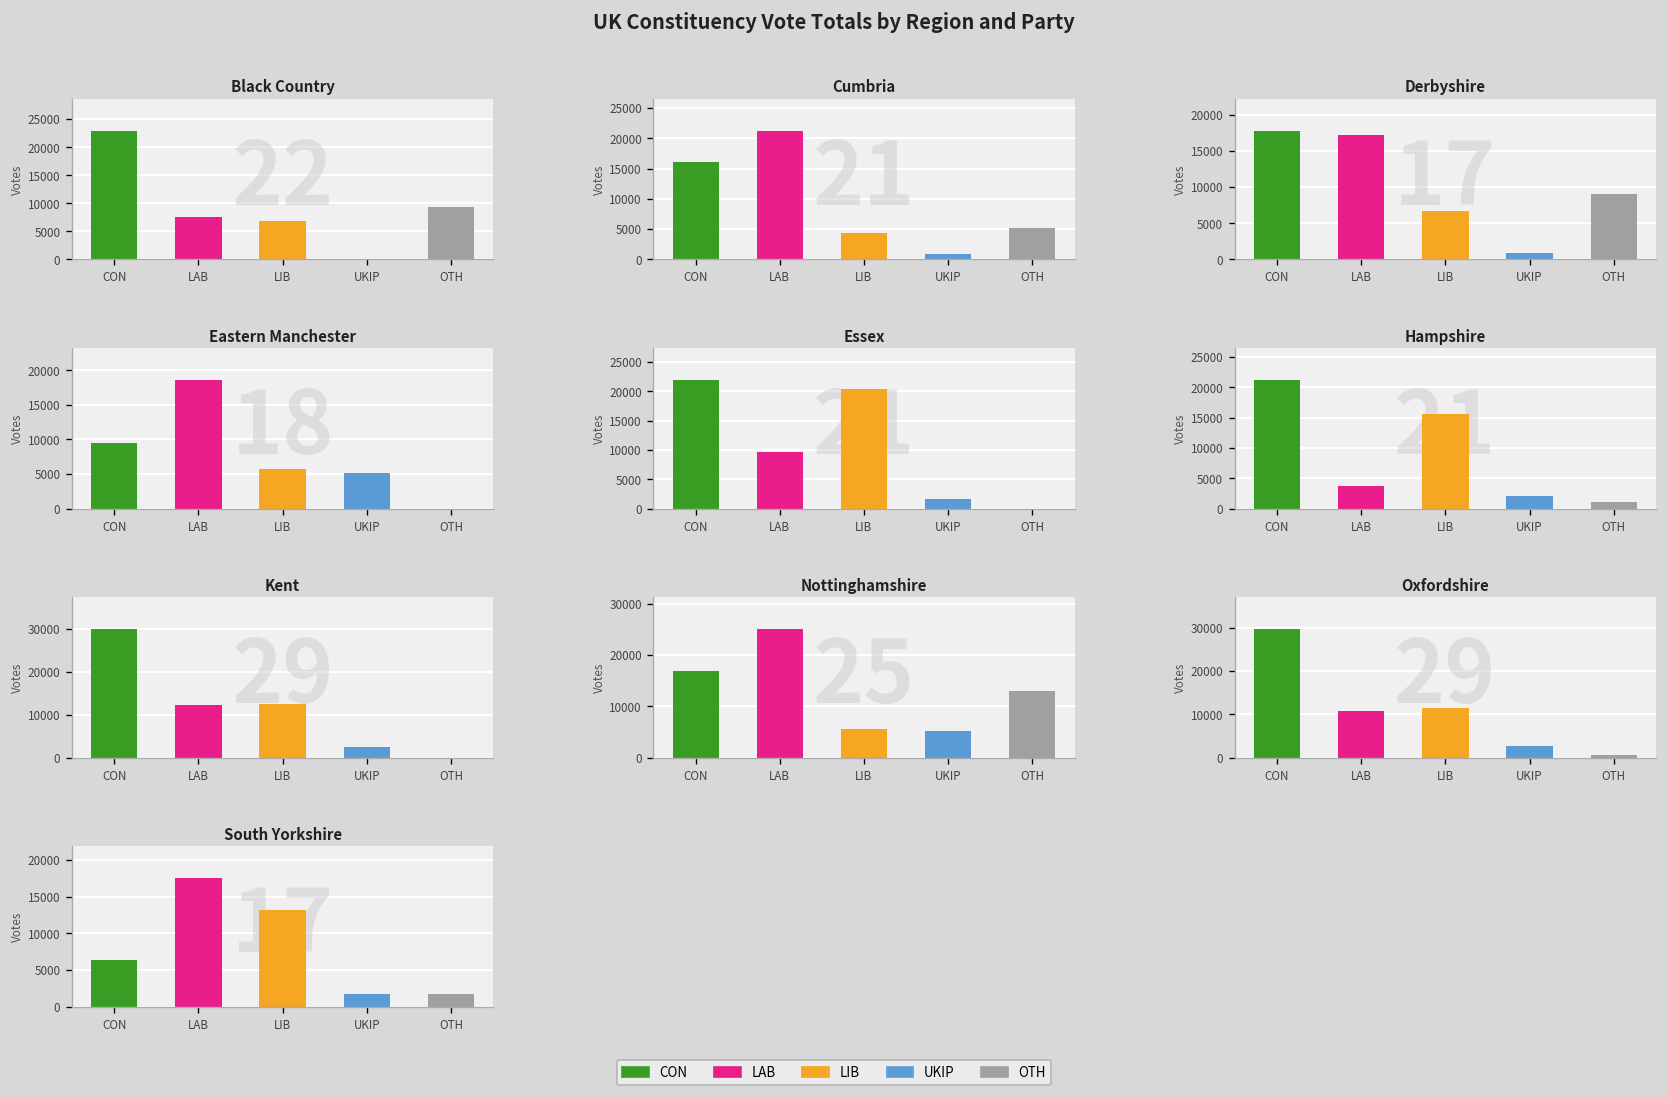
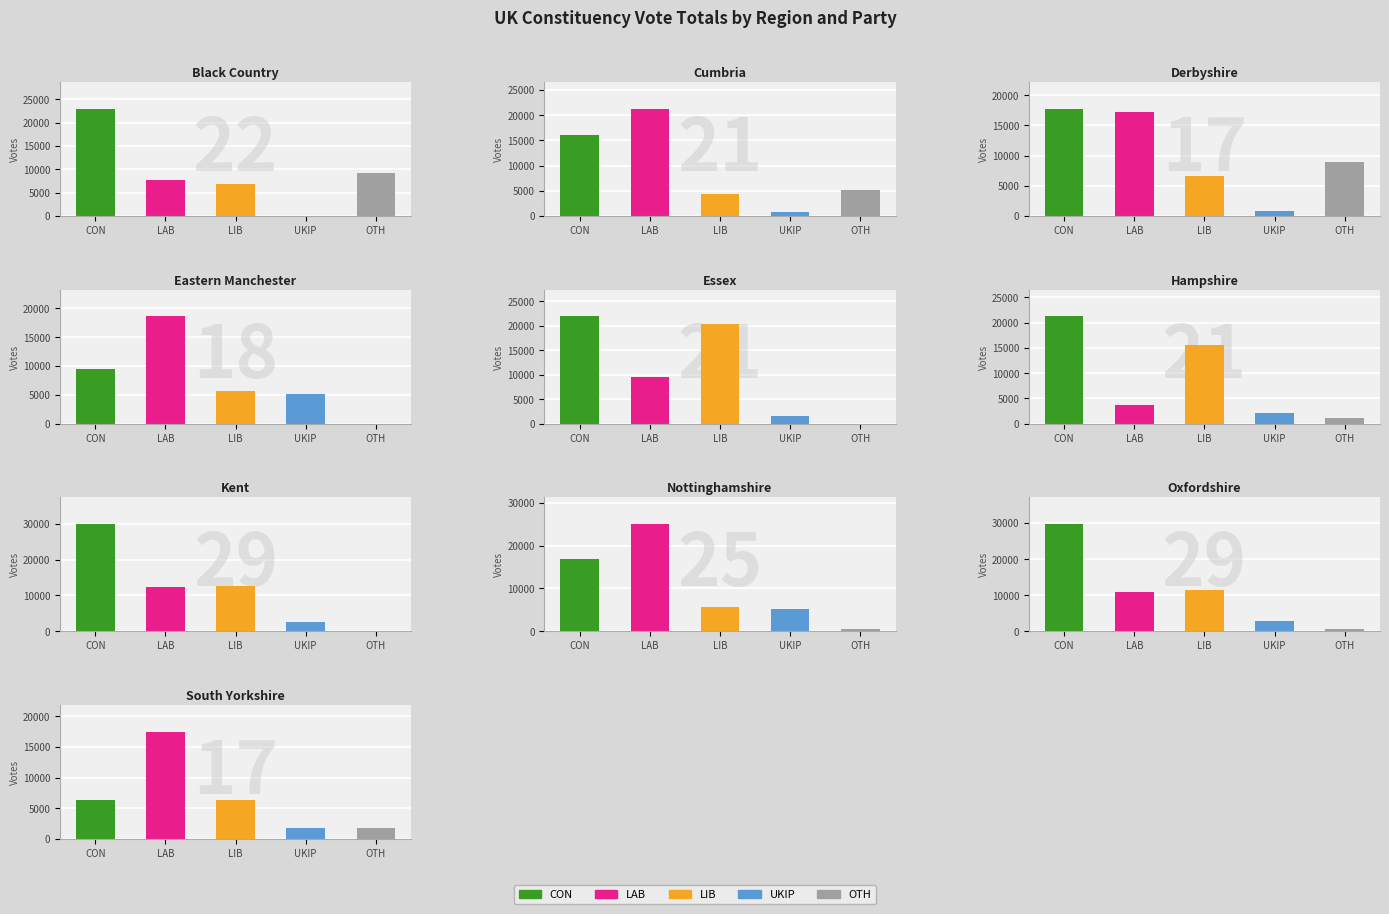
Nottinghamshire, OTH: 13000 -> 0
South Yorkshire, LIB: 13000 -> 6000
